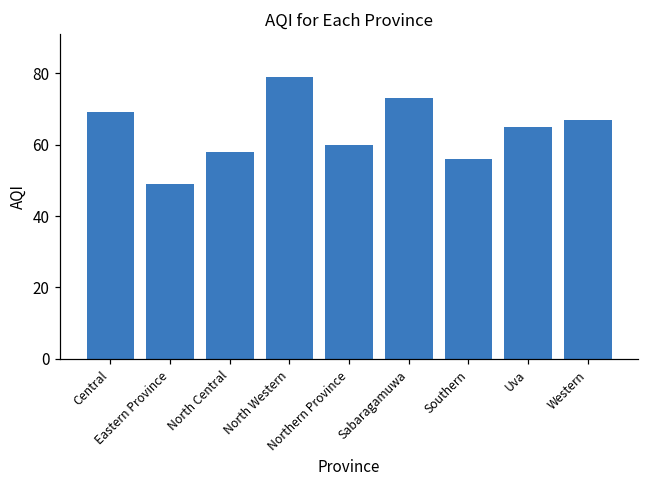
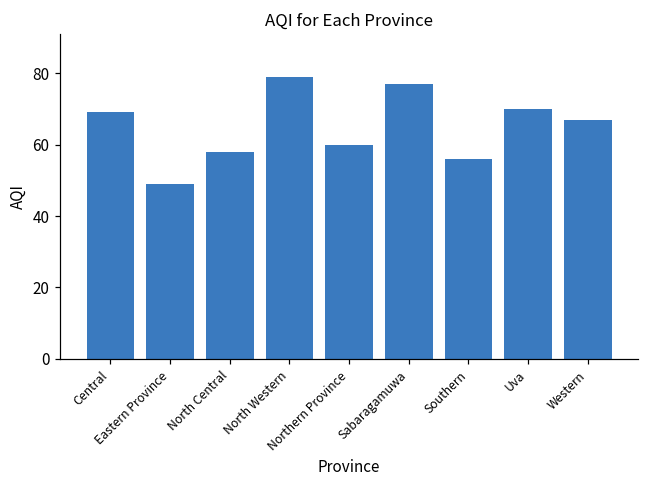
Sabaragamuwa: 73 -> 77
Uva: 65 -> 70
